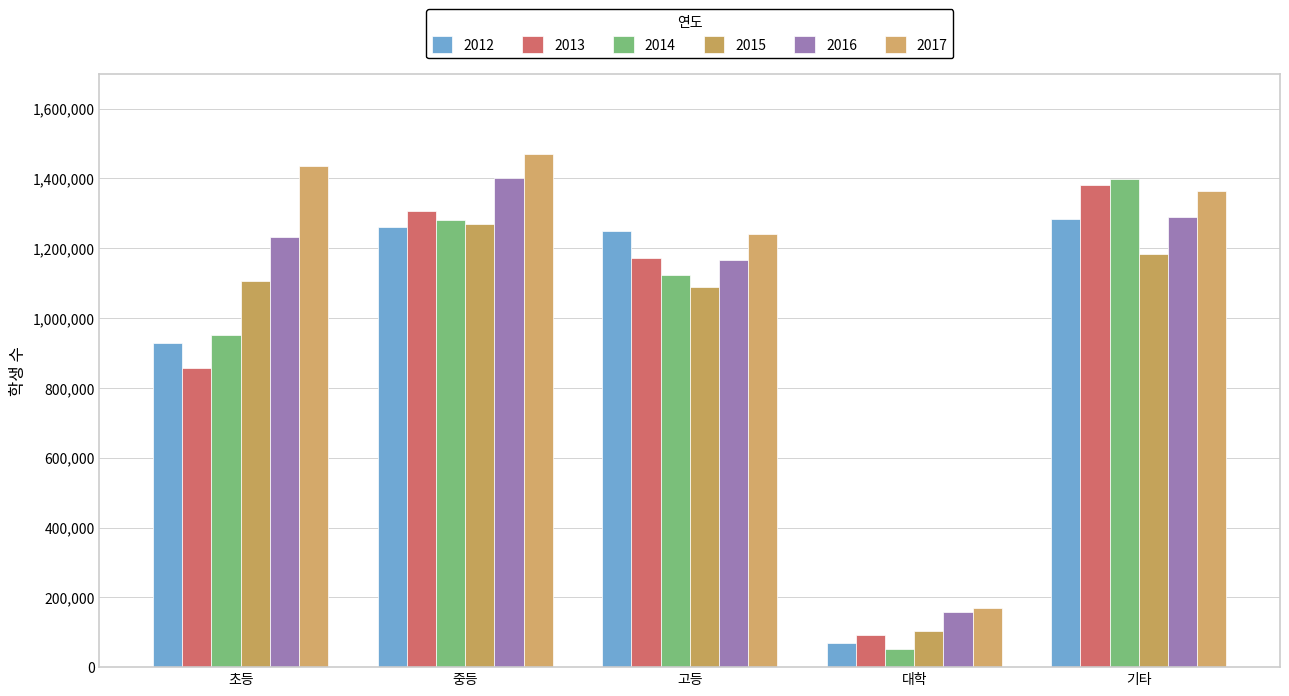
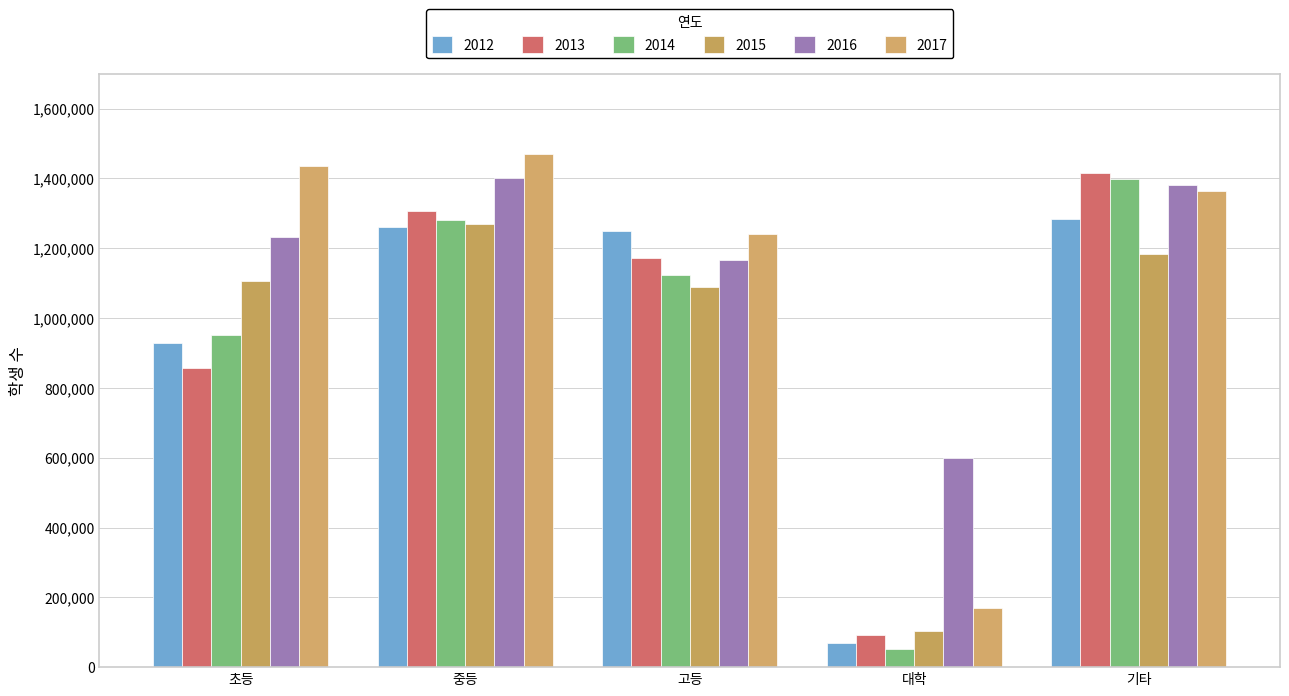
2016, 대학: 160,000 -> 600,000
2013, 기타: 1,380,000 -> 1,420,000
2016, 기타: 1,290,000 -> 1,380,000
